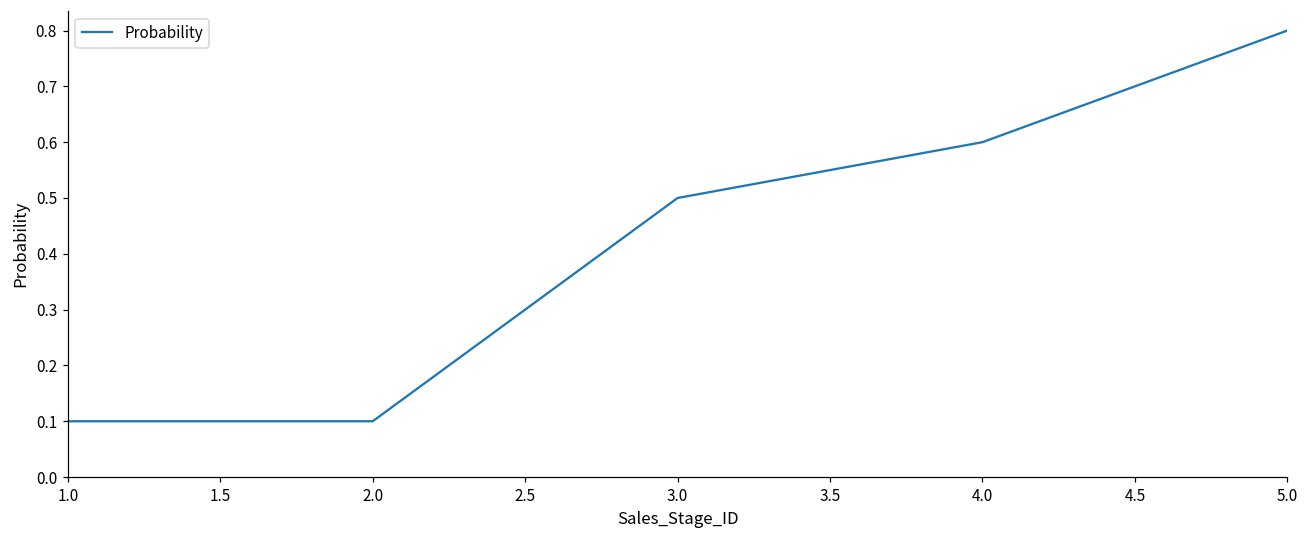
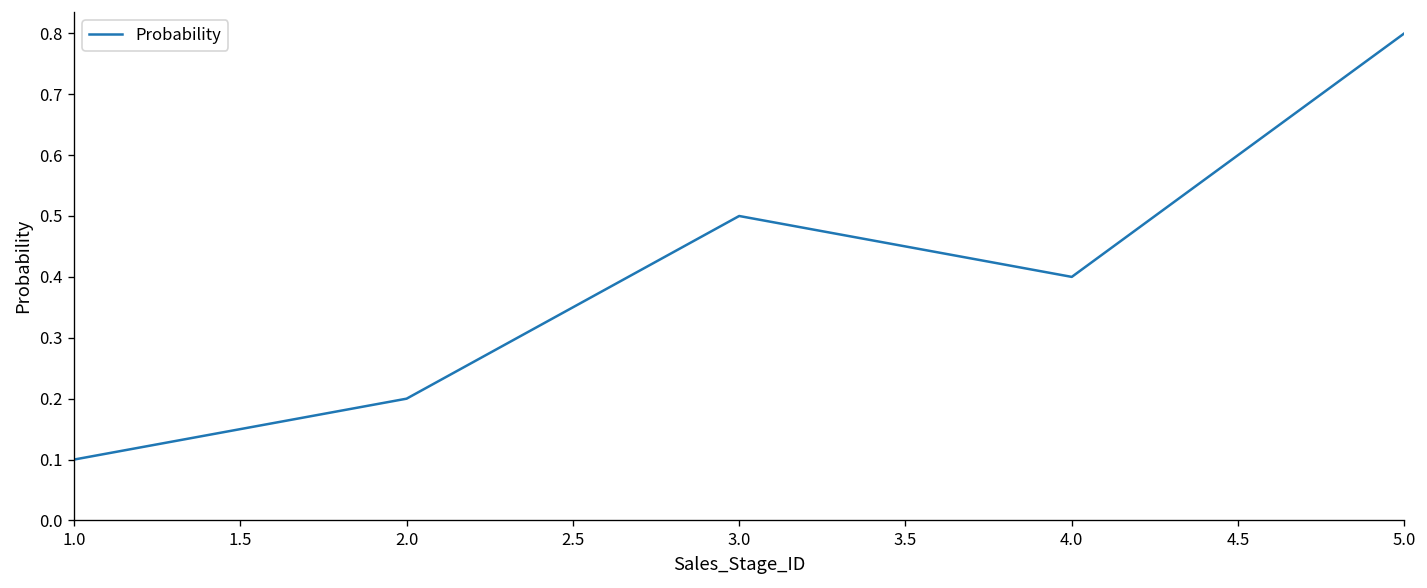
2.0: 0.1 -> 0.2
4.0: 0.6 -> 0.4
